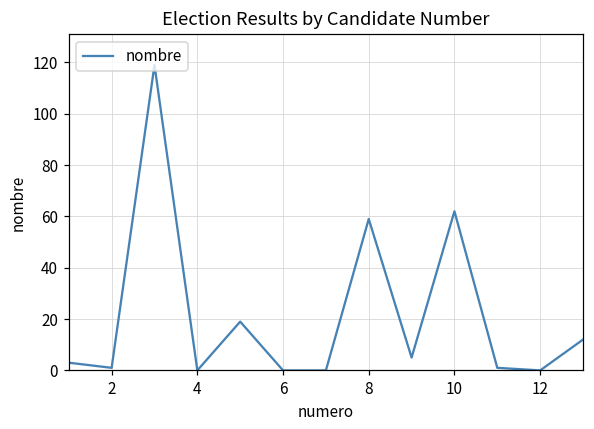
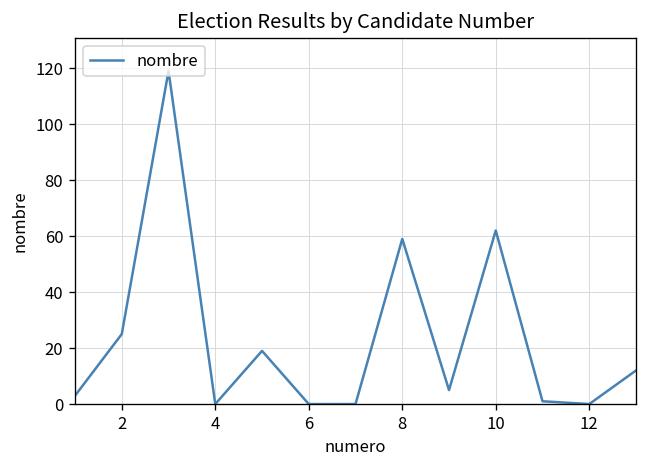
2: 1 -> 25
